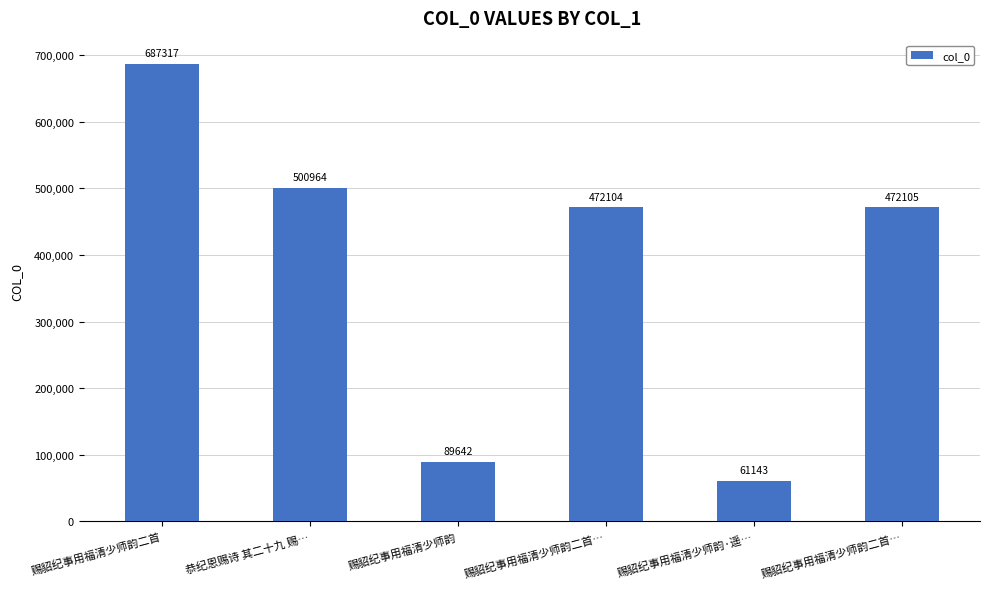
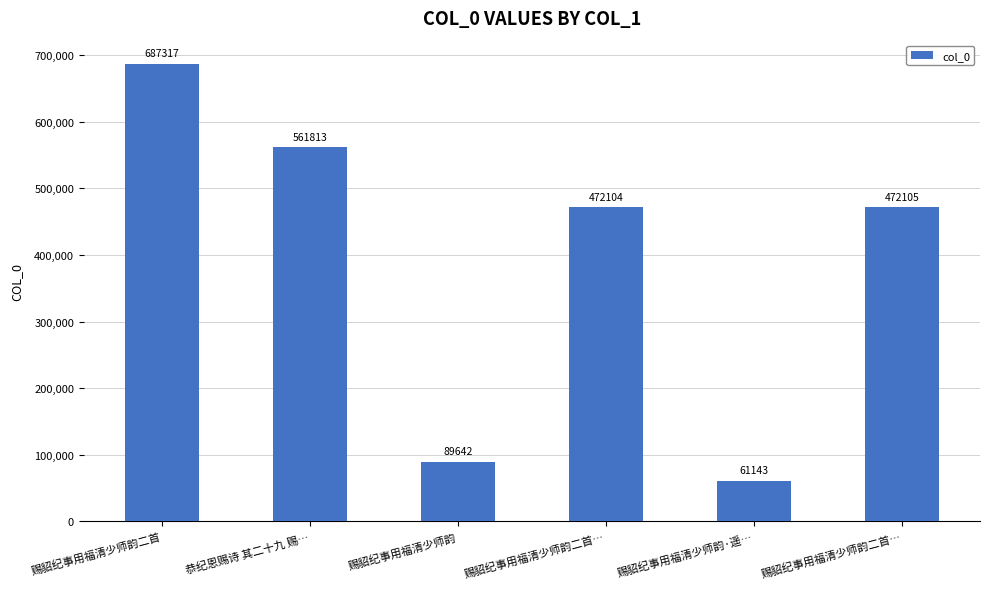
恭纪恩赐诗 其二十九 赐…: 500964 -> 561813
